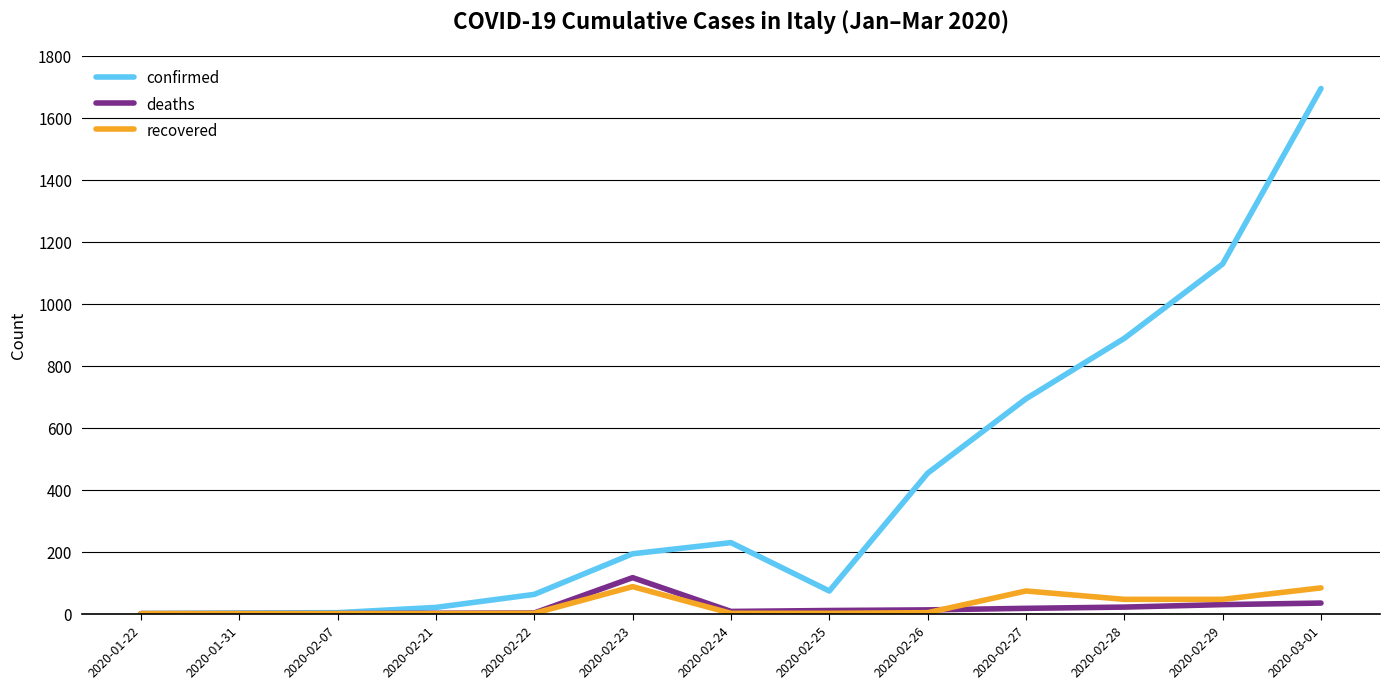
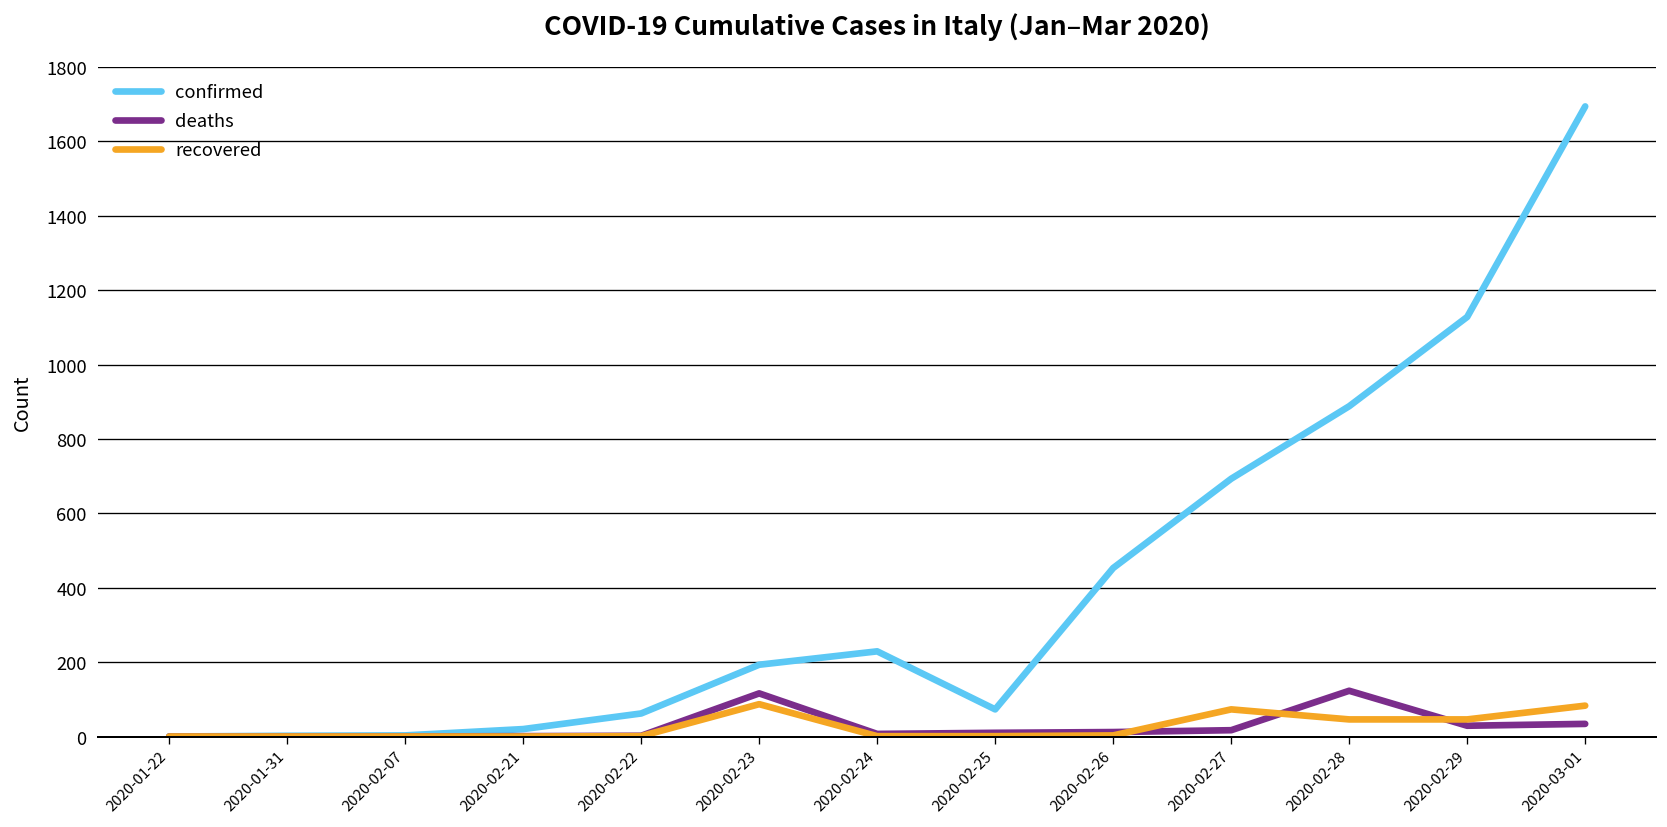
deaths, 2020-02-28: 20 -> 120
